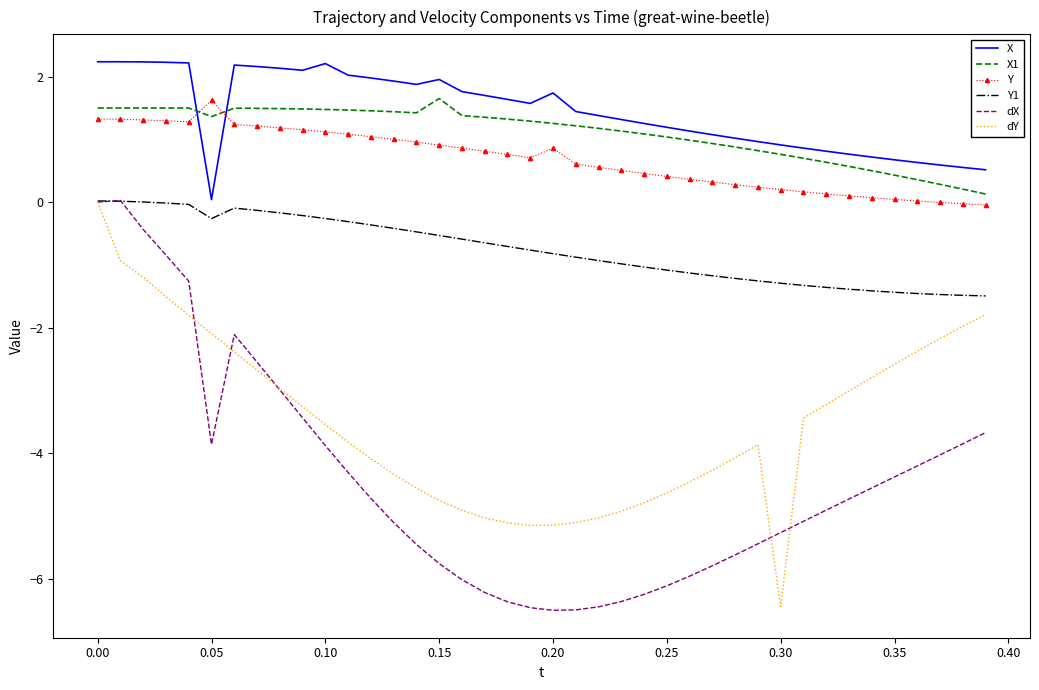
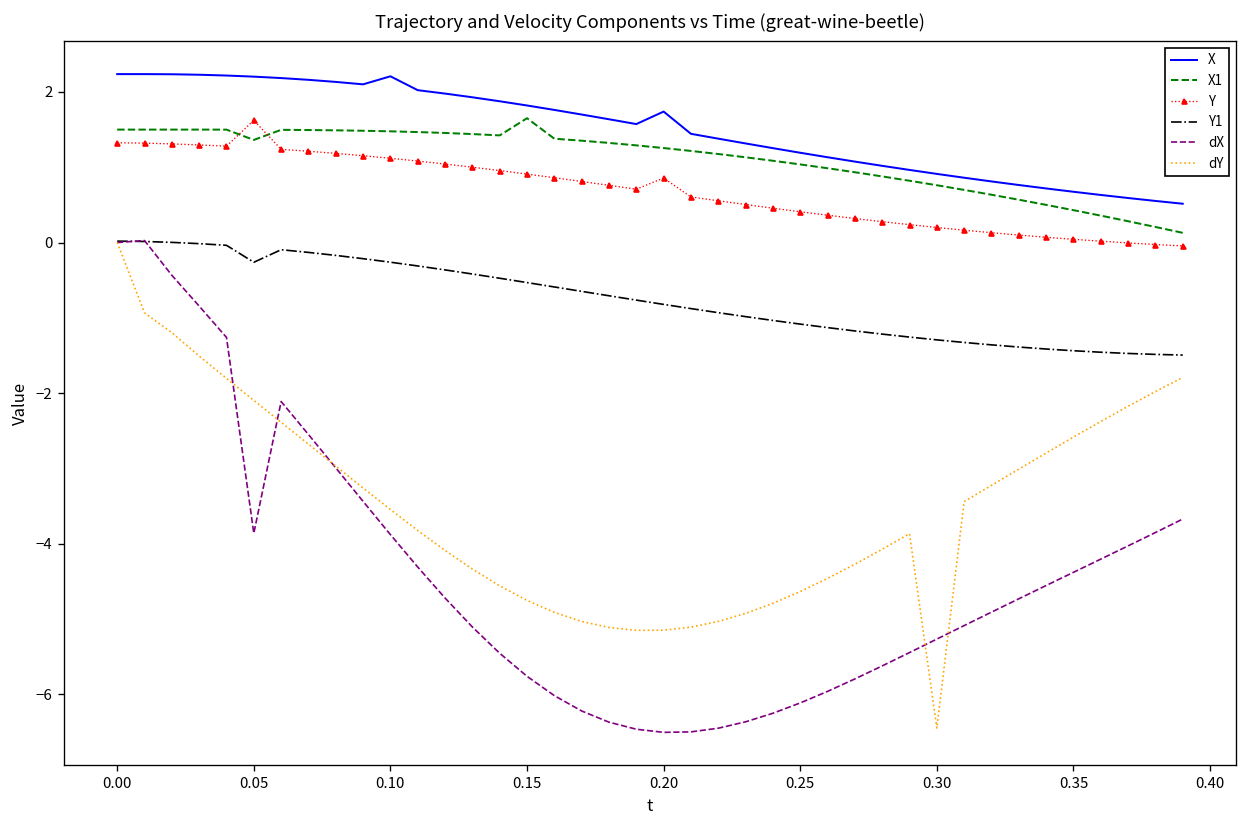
X, 0.05: 0.0 -> 2.2
X, 0.15: 2.0 -> 1.8
